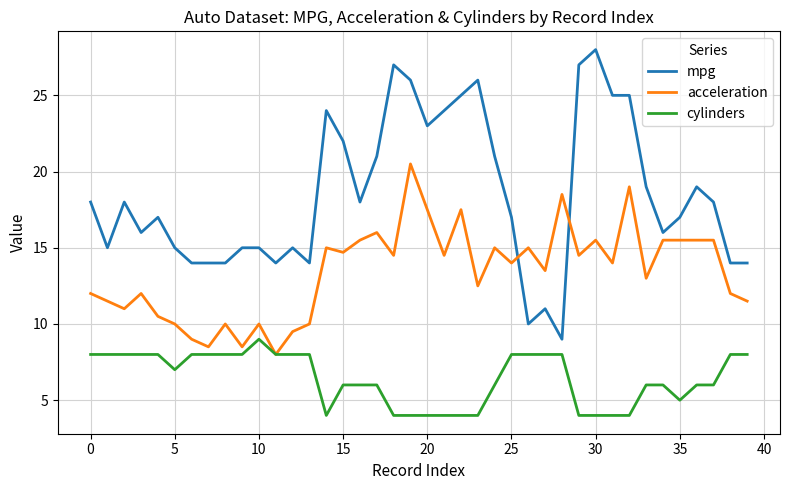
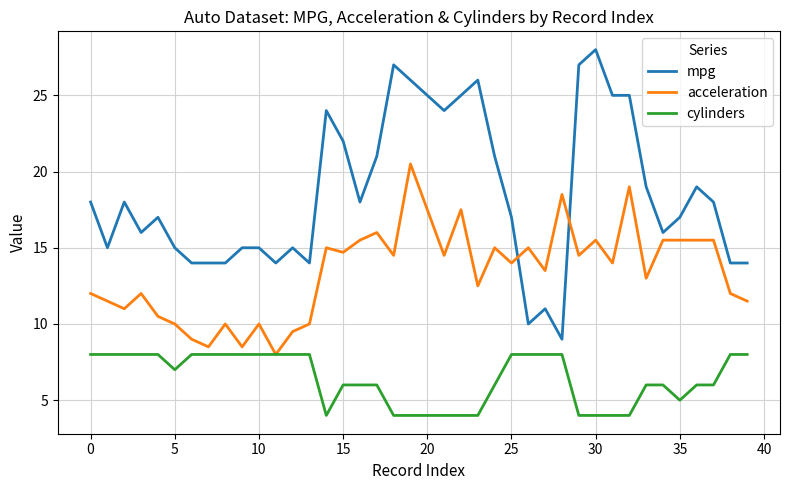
cylinders, 10: 9 -> 8
mpg, 20: 23 -> 25
